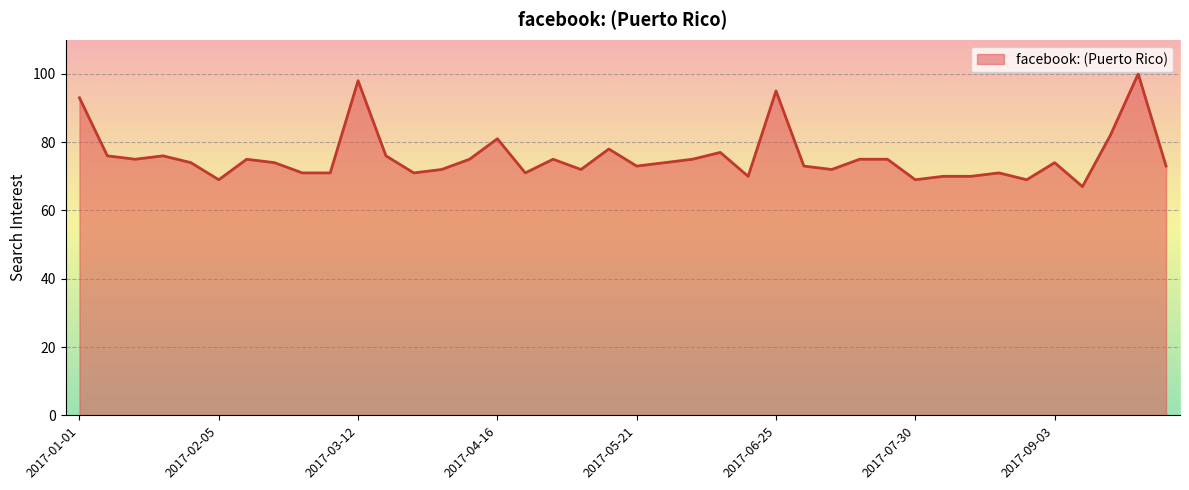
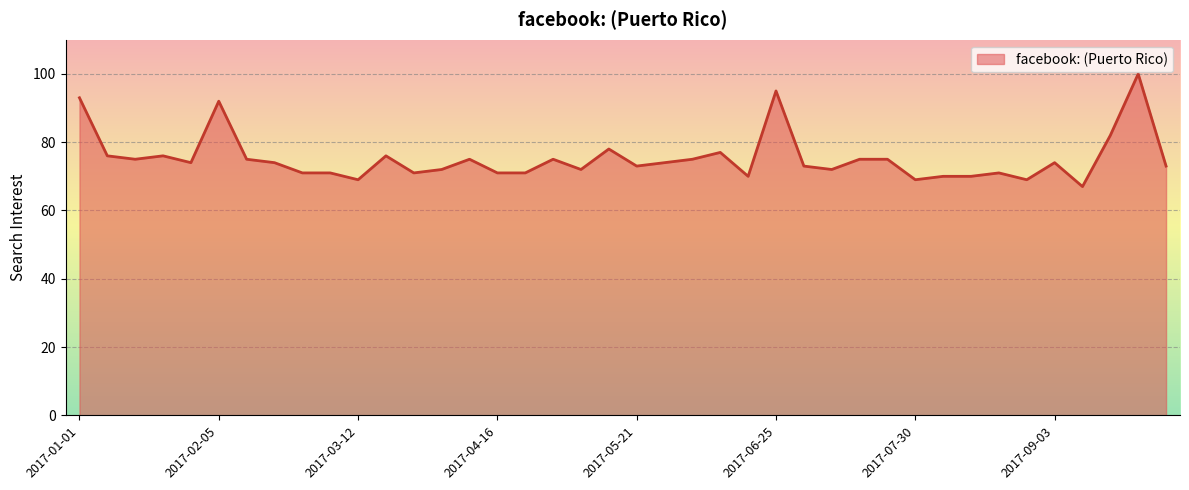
2017-02-05: 69 -> 92
2017-03-12: 98 -> 69
2017-04-16: 81 -> 71
